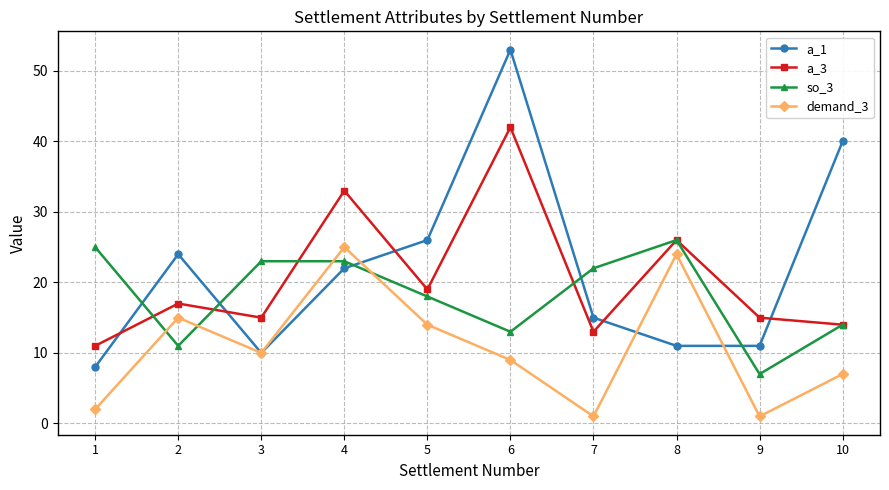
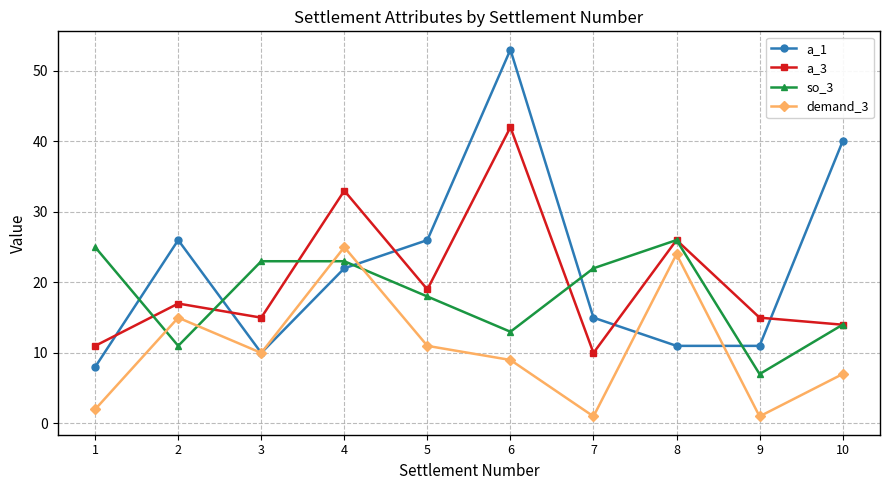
a_1, 2: 24 -> 26
demand_3, 5: 14 -> 11
a_3, 7: 13 -> 10
